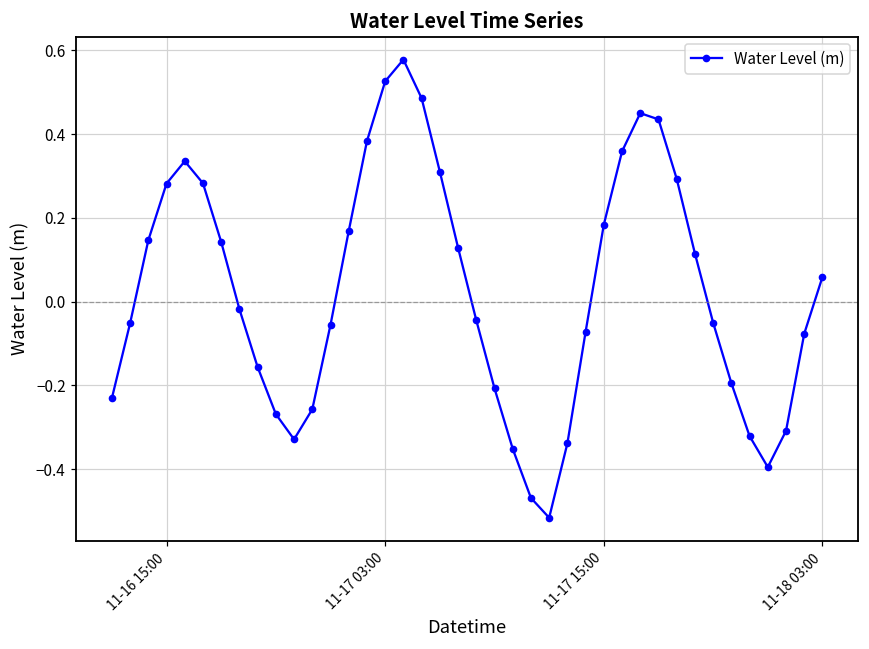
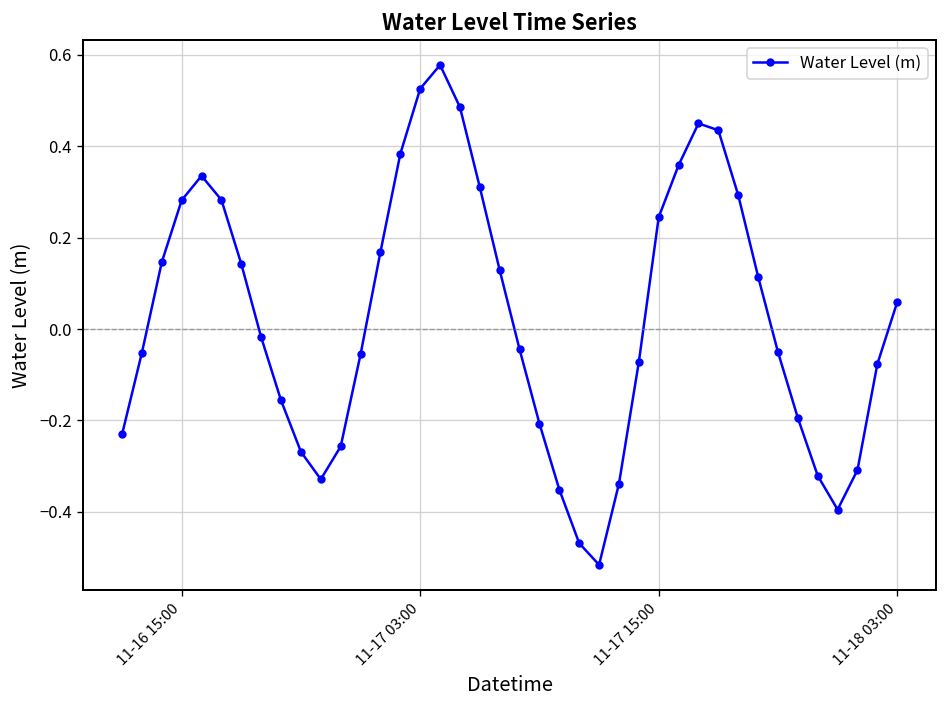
11-17 15:00: 0.18 -> 0.24
